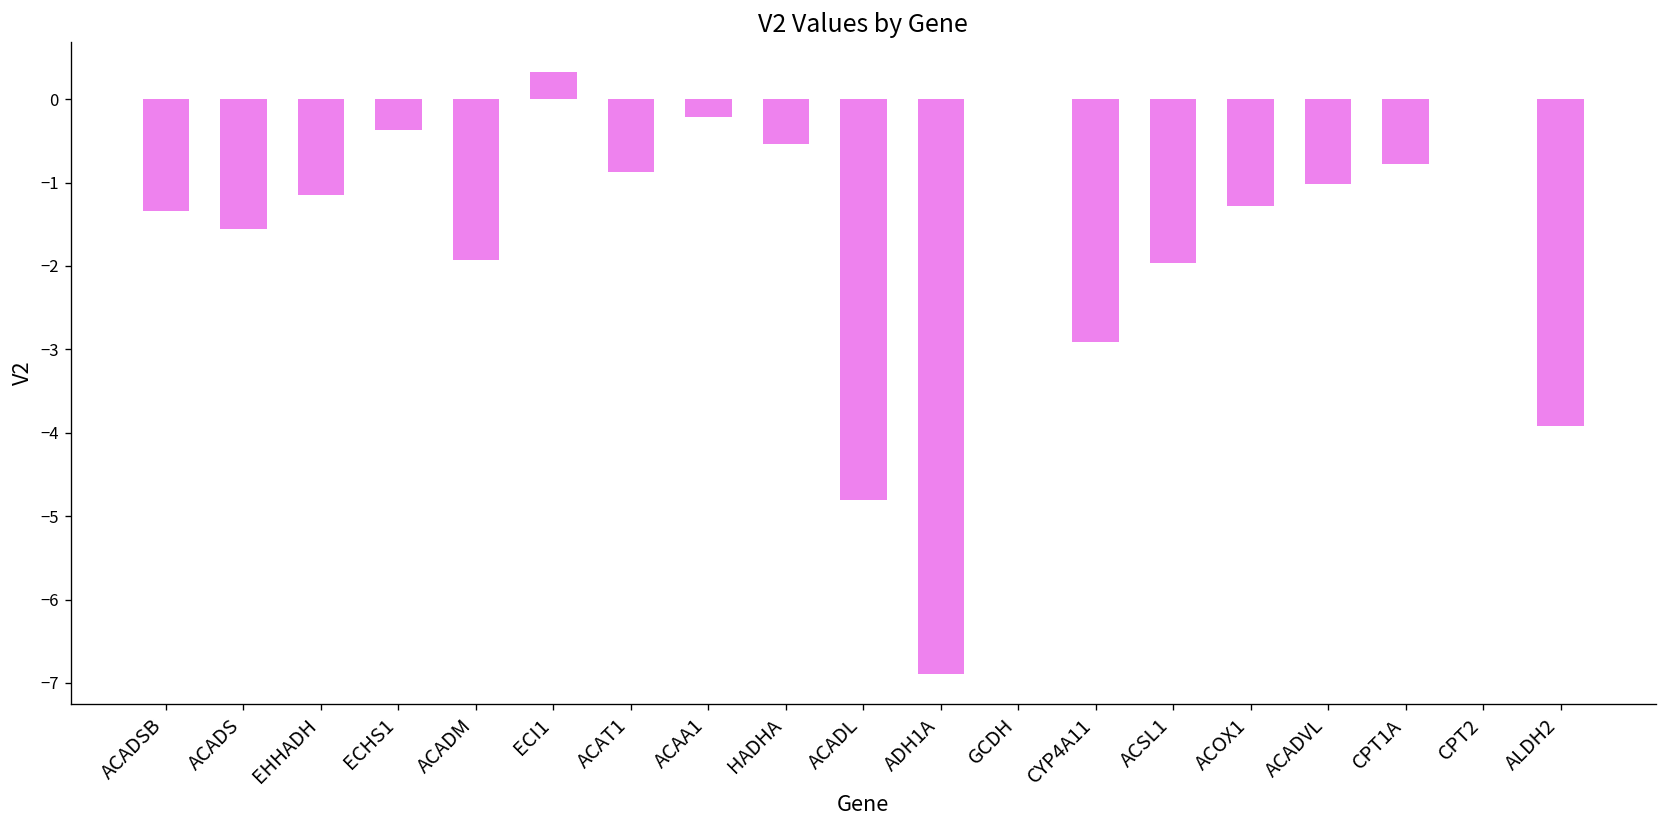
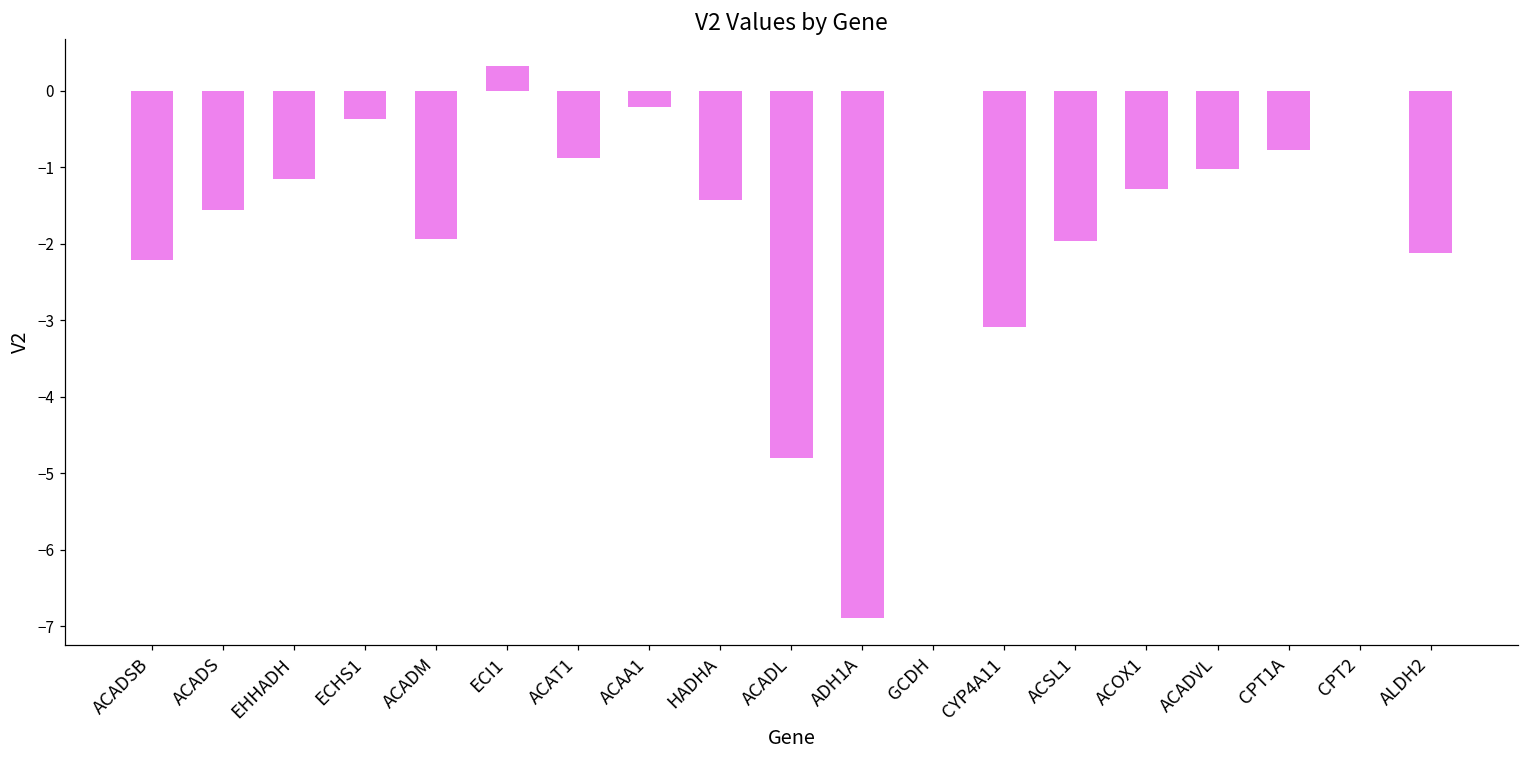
ACADSB: -1.3 -> -2.2
HADHA: -0.5 -> -1.4
CYP4A11: -2.9 -> -3.1
ALDH2: -3.9 -> -2.1
